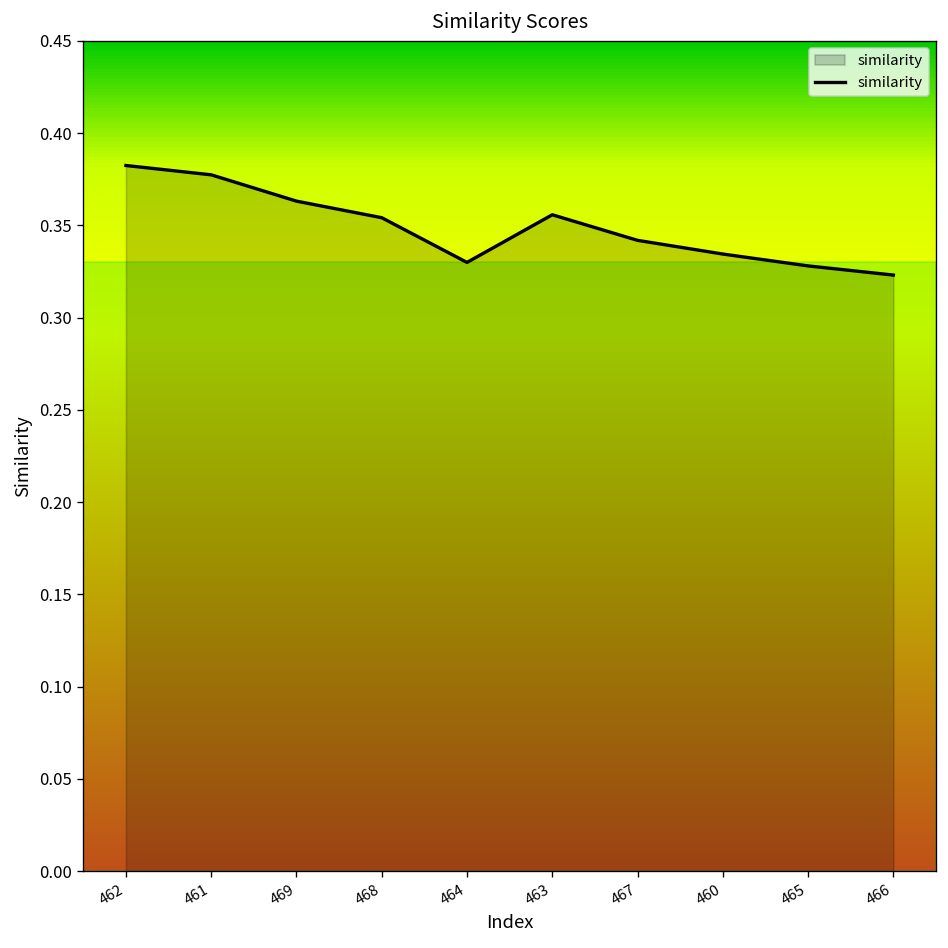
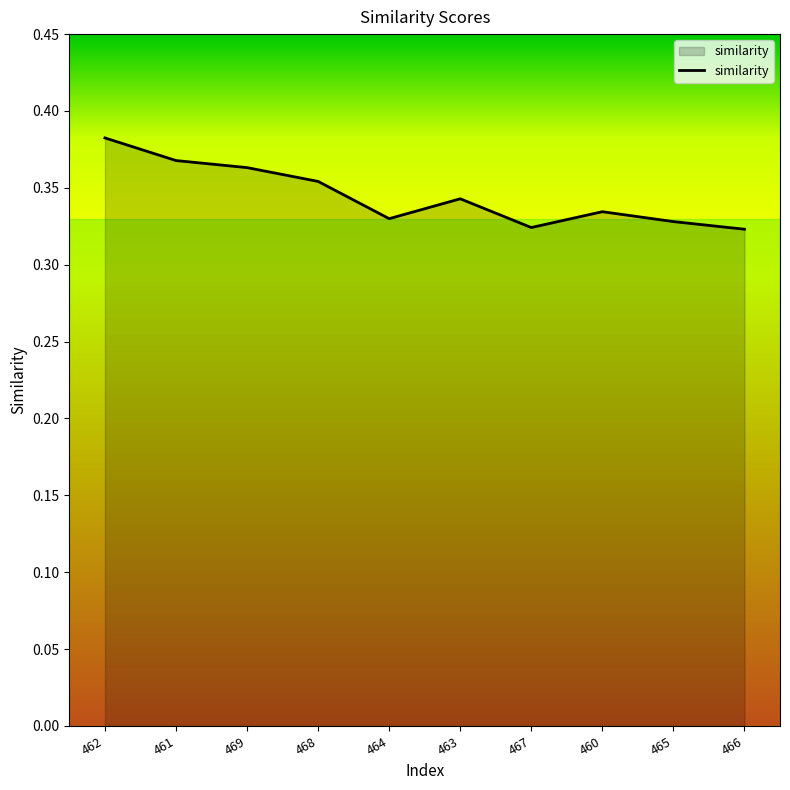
461: 0.377 -> 0.368
463: 0.356 -> 0.343
467: 0.342 -> 0.324
